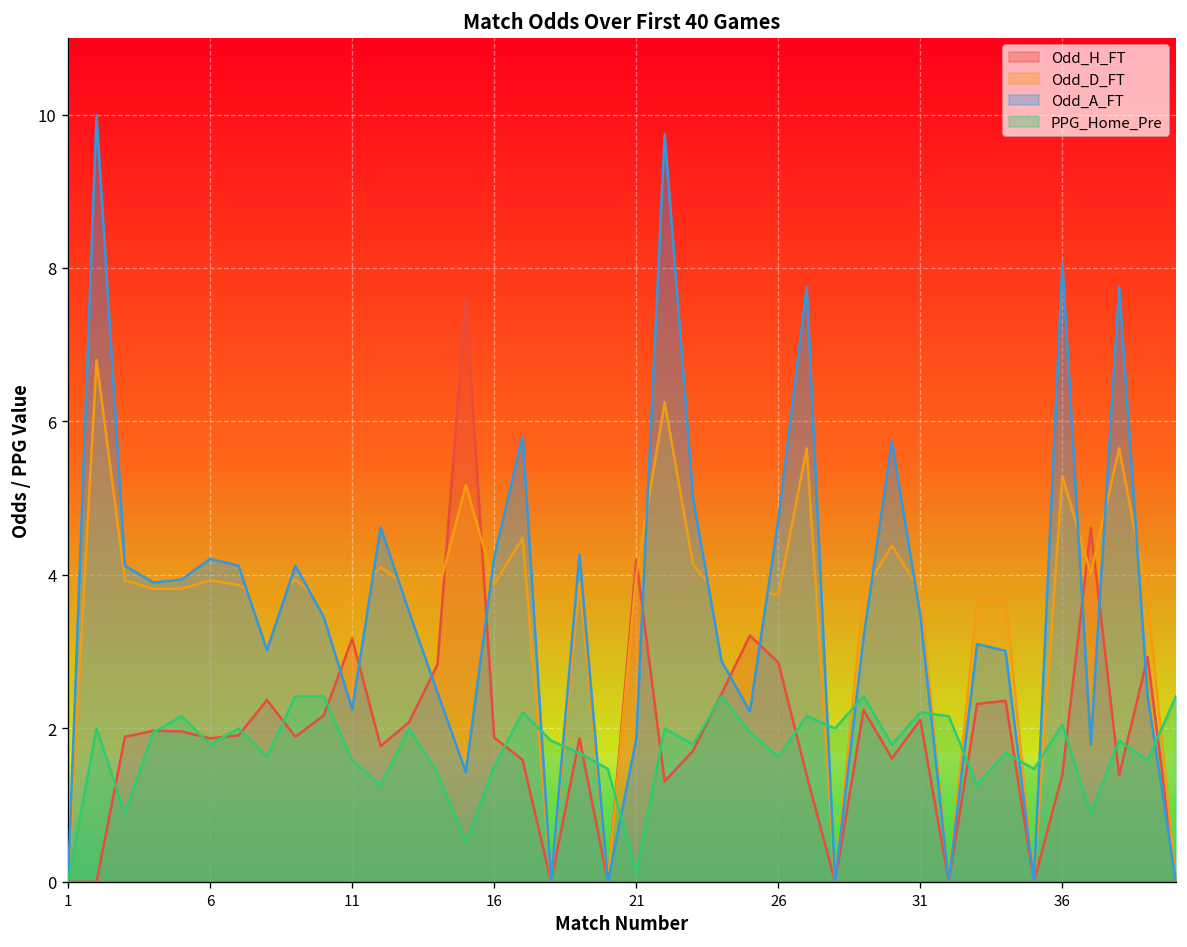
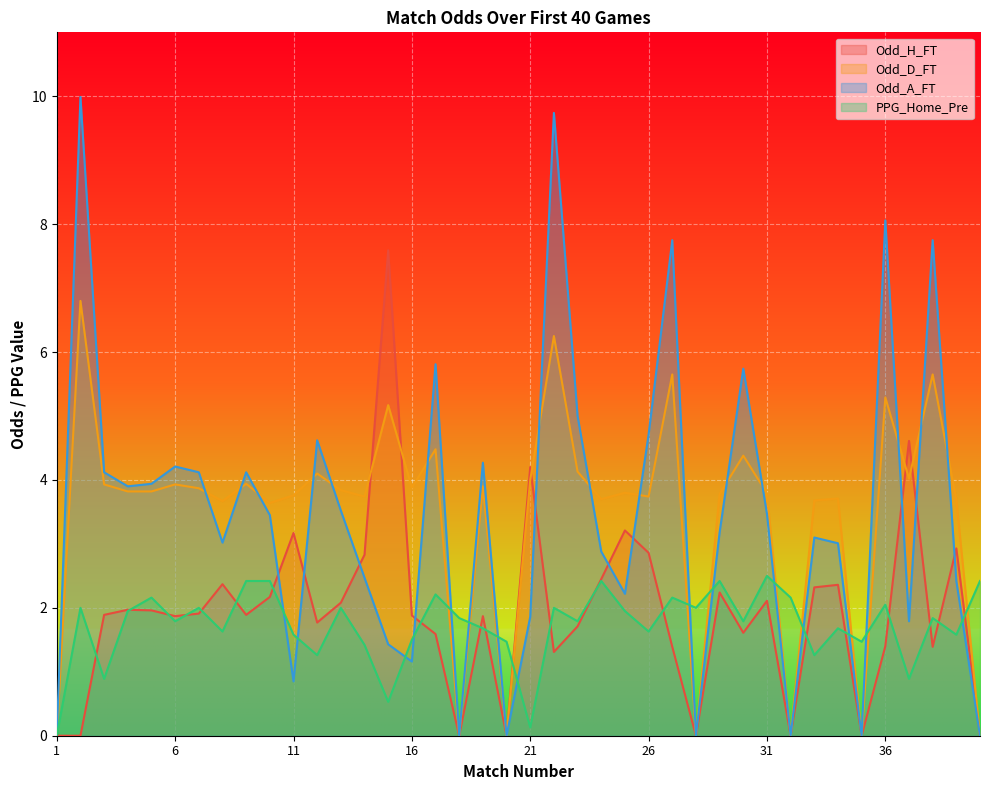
Odd_A_FT, 11: 2.3 -> 0.9
Odd_A_FT, 16: 4.2 -> 1.2
PPG_Home_Pre, 31: 2.2 -> 2.5
